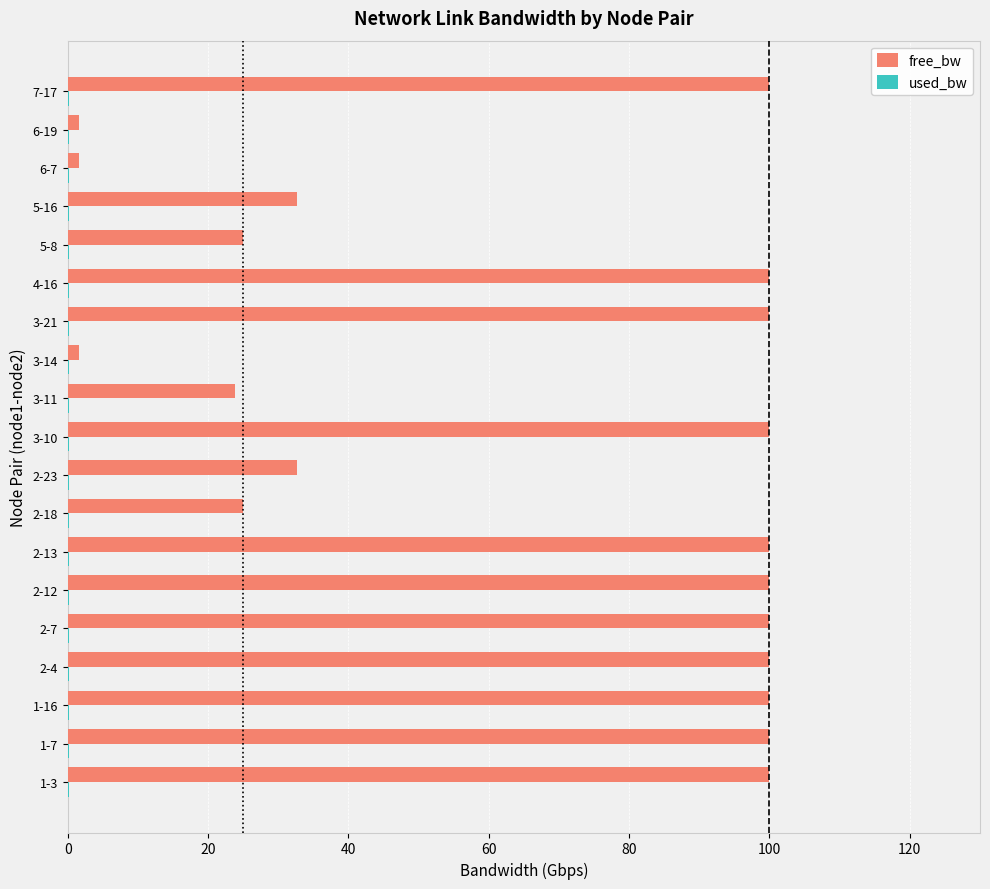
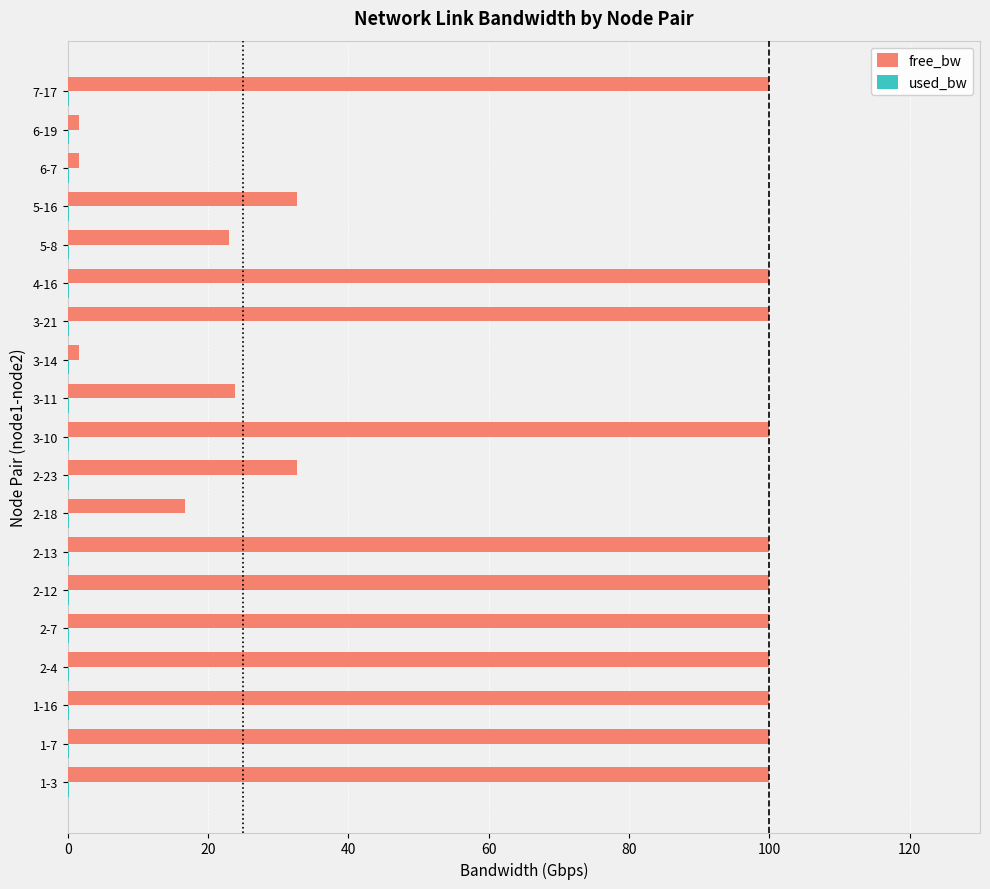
free_bw, 5-8: 25 -> 23
free_bw, 2-18: 25 -> 17
